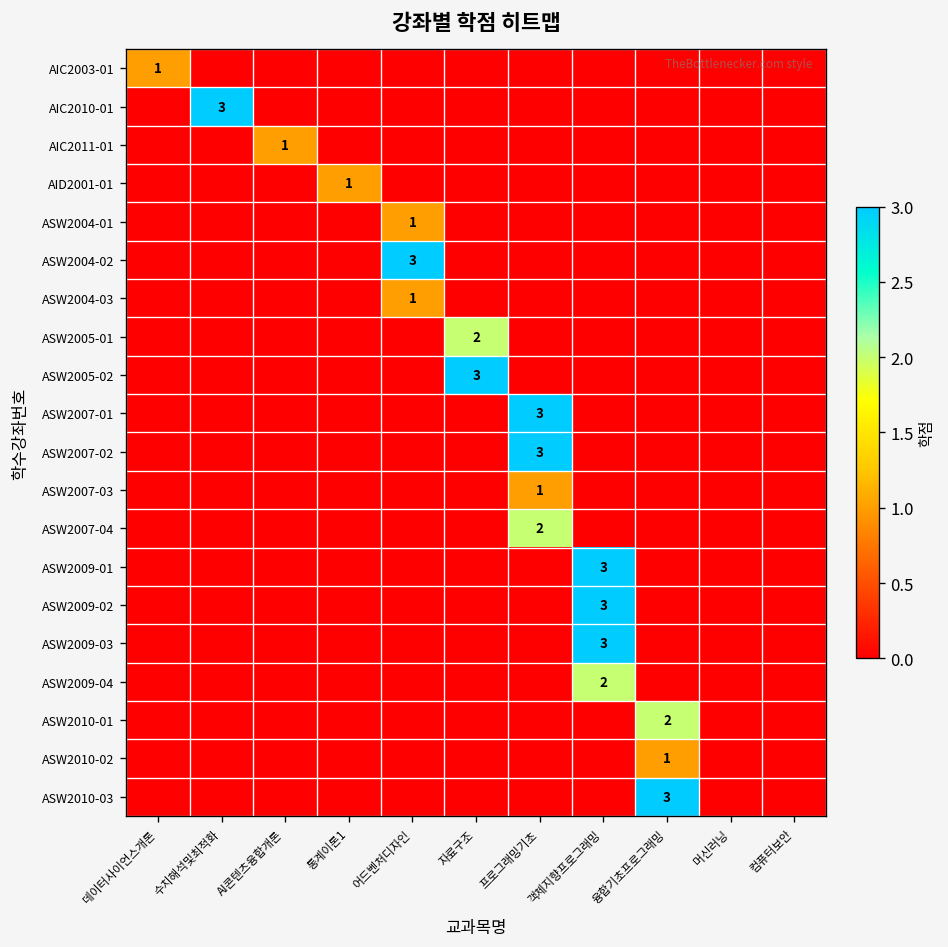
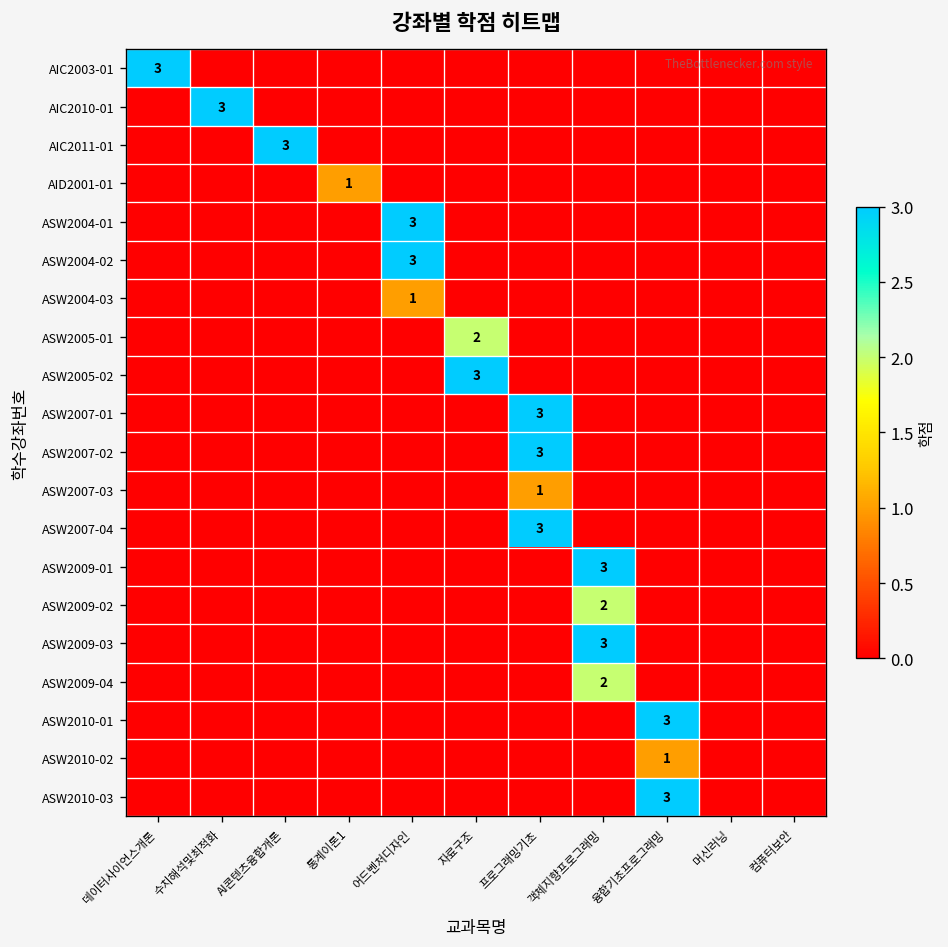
AIC2003-01, 데이터사이언스개론: 1 -> 3
AIC2011-01, AI콘텐츠융합개론: 1 -> 3
ASW2004-01, 어드벤처디자인: 1 -> 3
ASW2007-04, 프로그래밍기초: 2 -> 3
ASW2009-02, 객체지향프로그래밍: 3 -> 2
ASW2010-01, 융합기초프로그래밍: 2 -> 3
